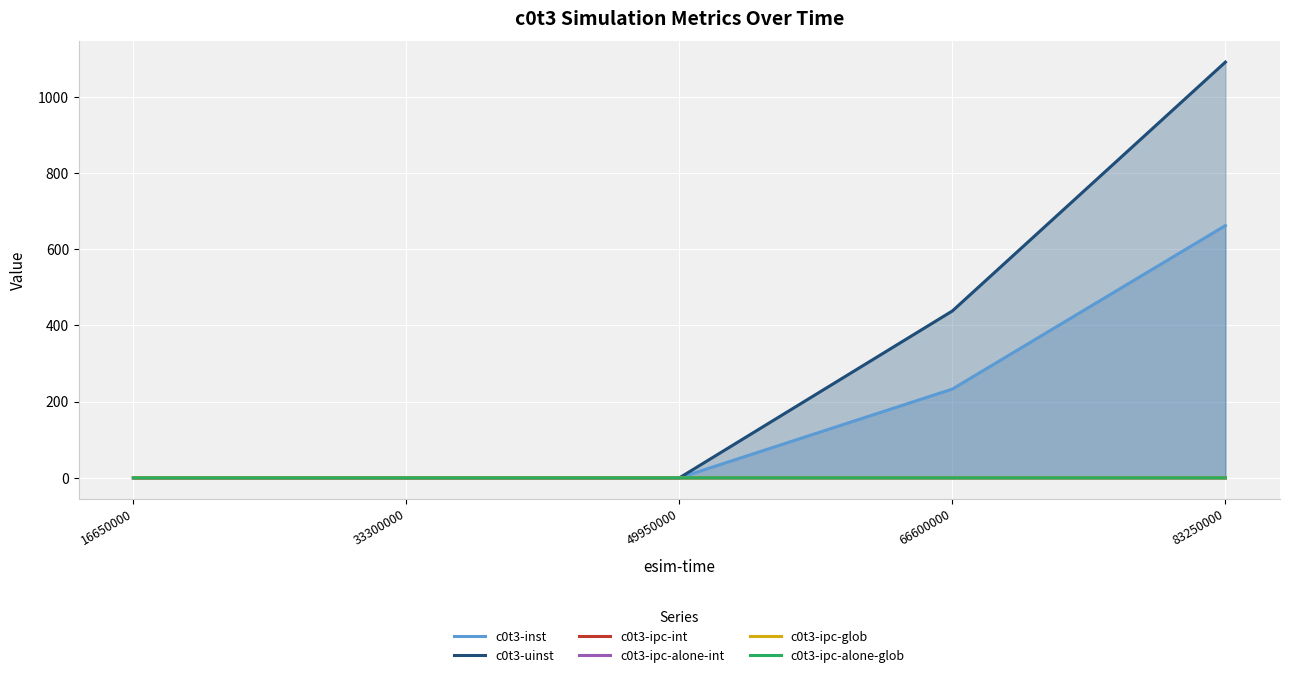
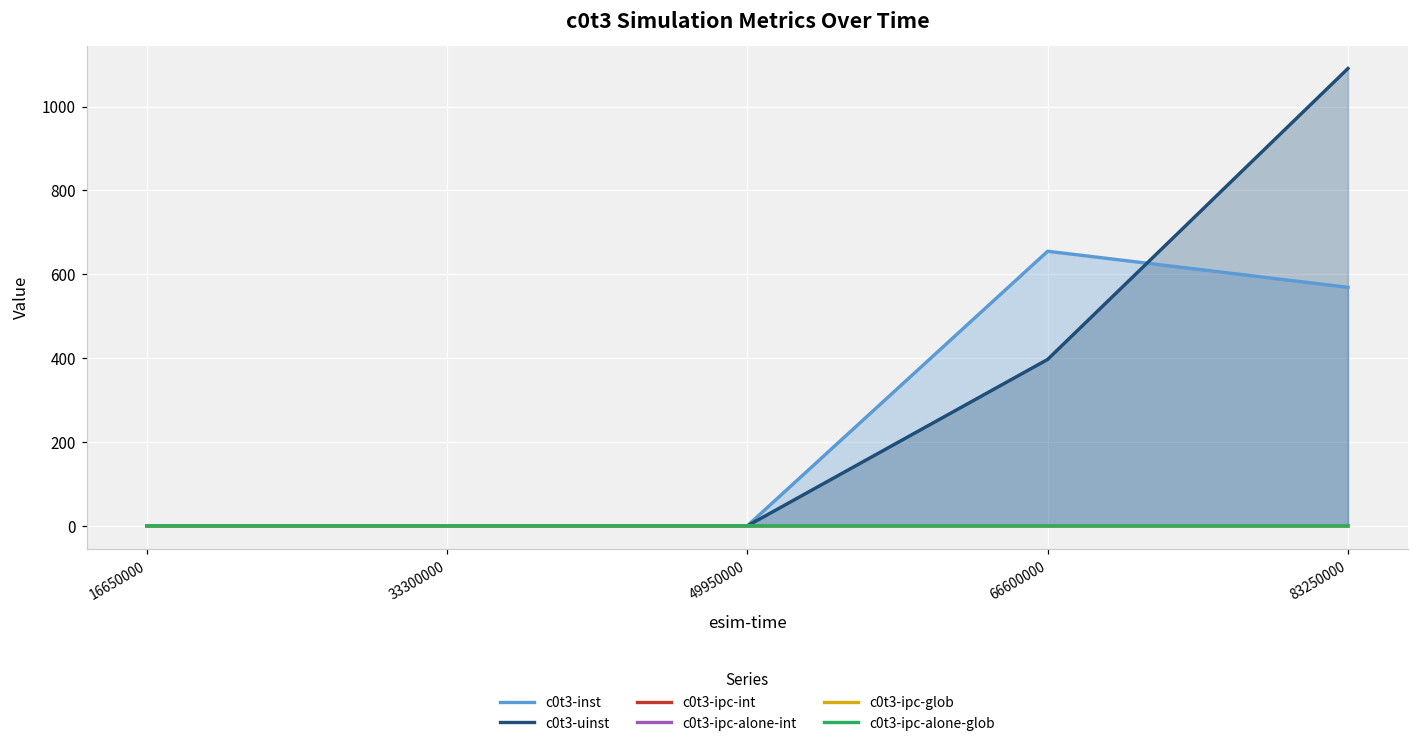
c0t3-inst, 66600000: 230 -> 660
c0t3-uinst, 66600000: 440 -> 400
c0t3-inst, 83250000: 660 -> 570
